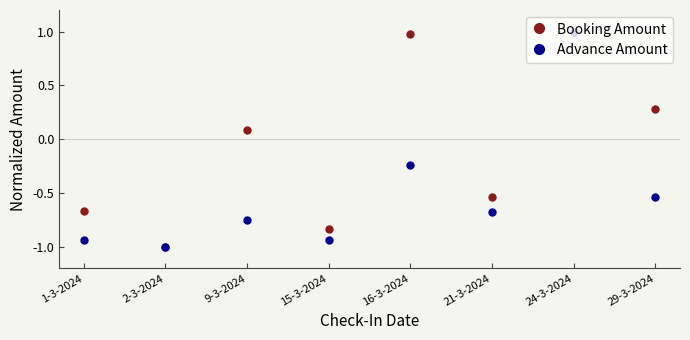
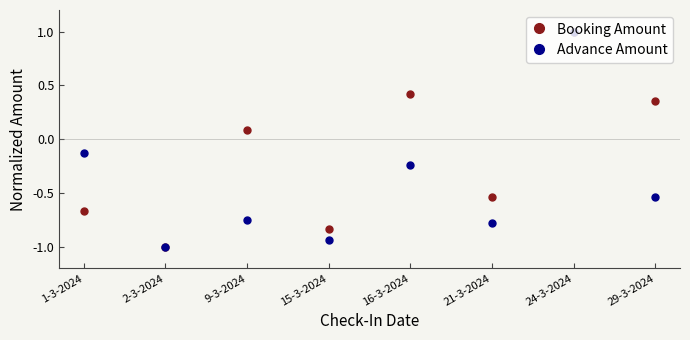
Advance Amount, 1-3-2024: -0.94 -> -0.13
Booking Amount, 16-3-2024: 0.98 -> 0.42
Advance Amount, 21-3-2024: -0.67 -> -0.78
Booking Amount, 29-3-2024: 0.28 -> 0.36
